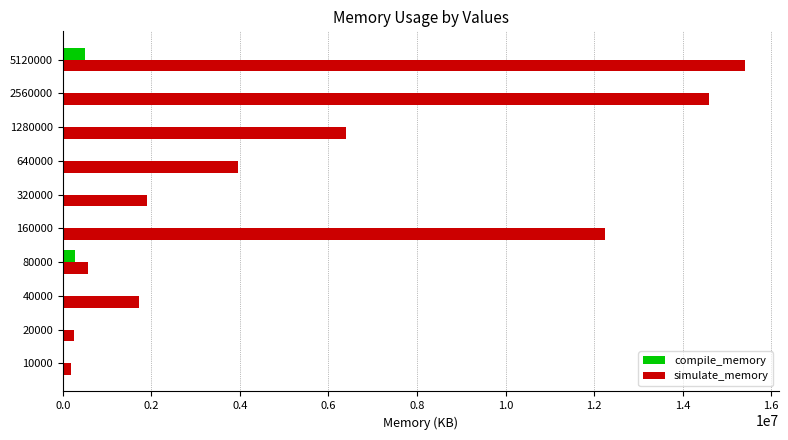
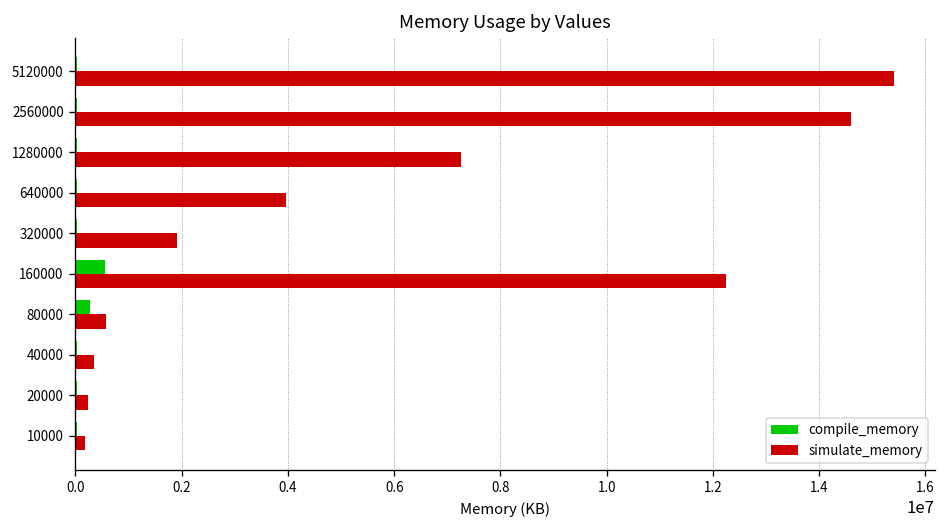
compile_memory, 5120000: 500000 -> 0
simulate_memory, 1280000: 6400000 -> 7300000
compile_memory, 160000: 0 -> 500000
simulate_memory, 40000: 1700000 -> 400000
